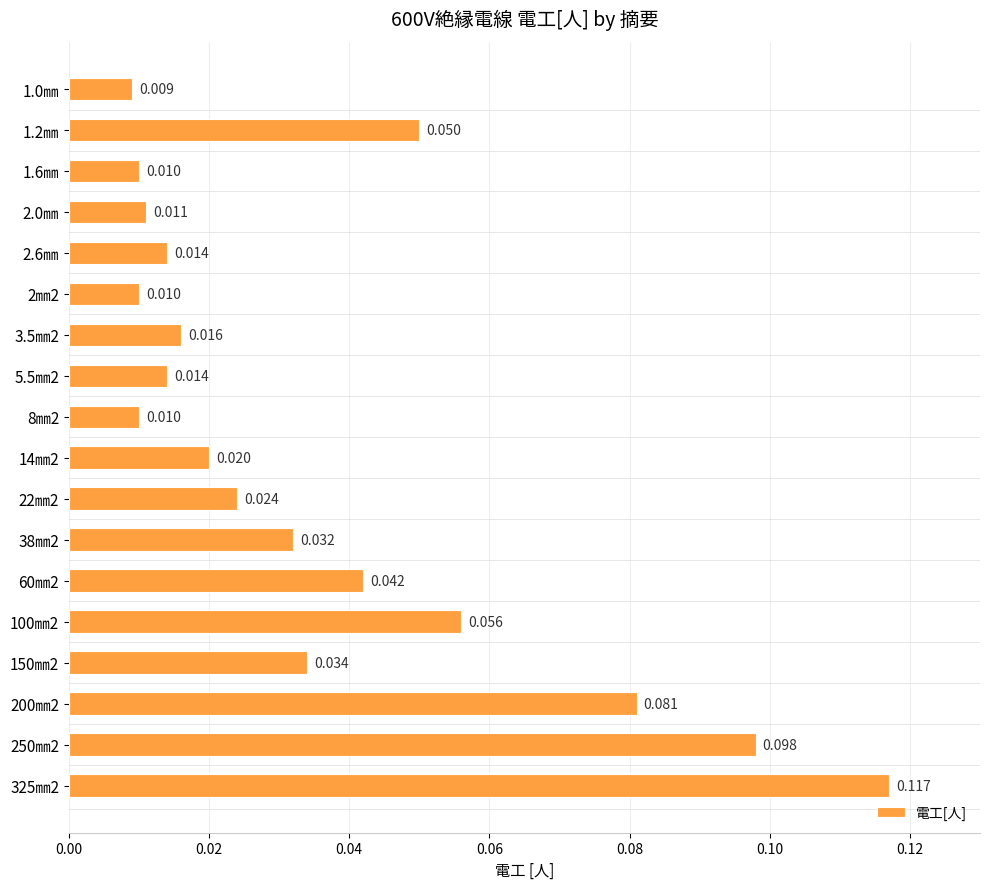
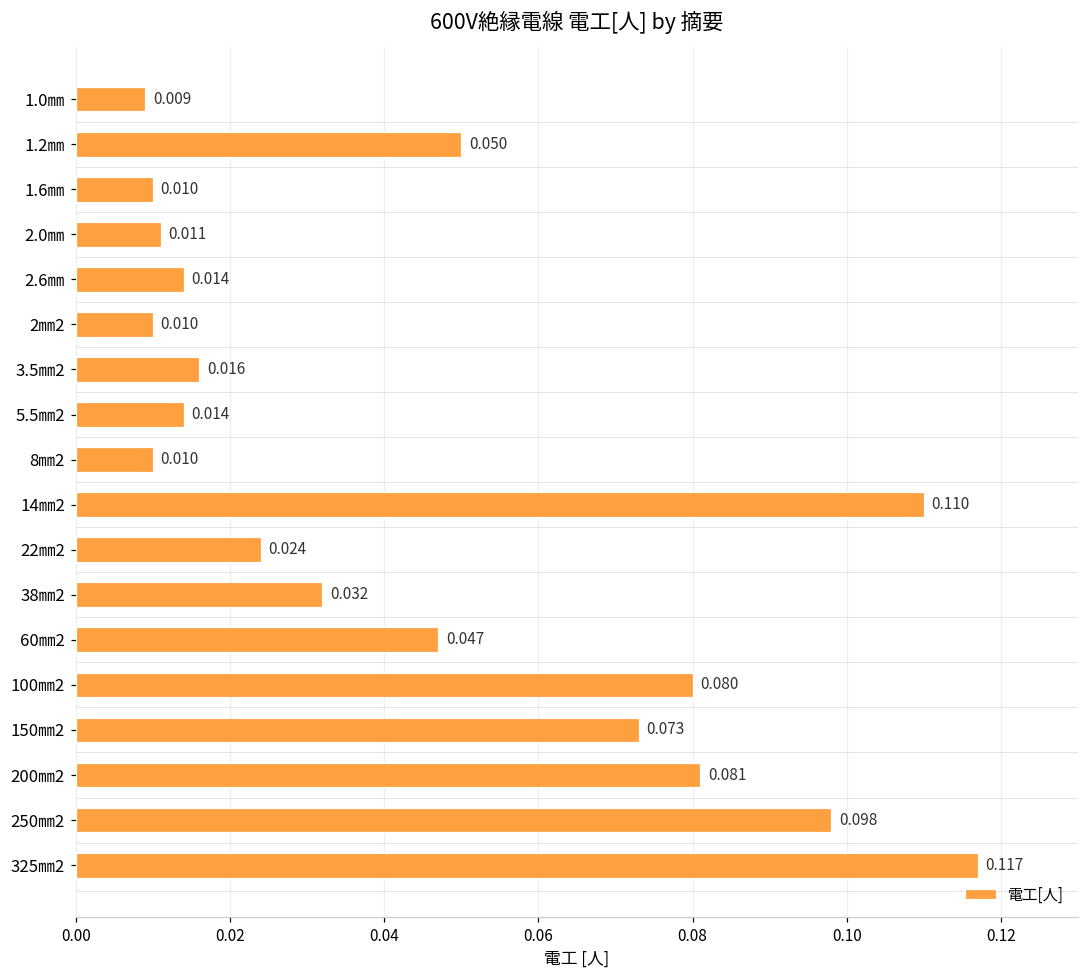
14㎜2: 0.020 -> 0.110
60㎜2: 0.042 -> 0.047
100㎜2: 0.056 -> 0.080
150㎜2: 0.034 -> 0.073
